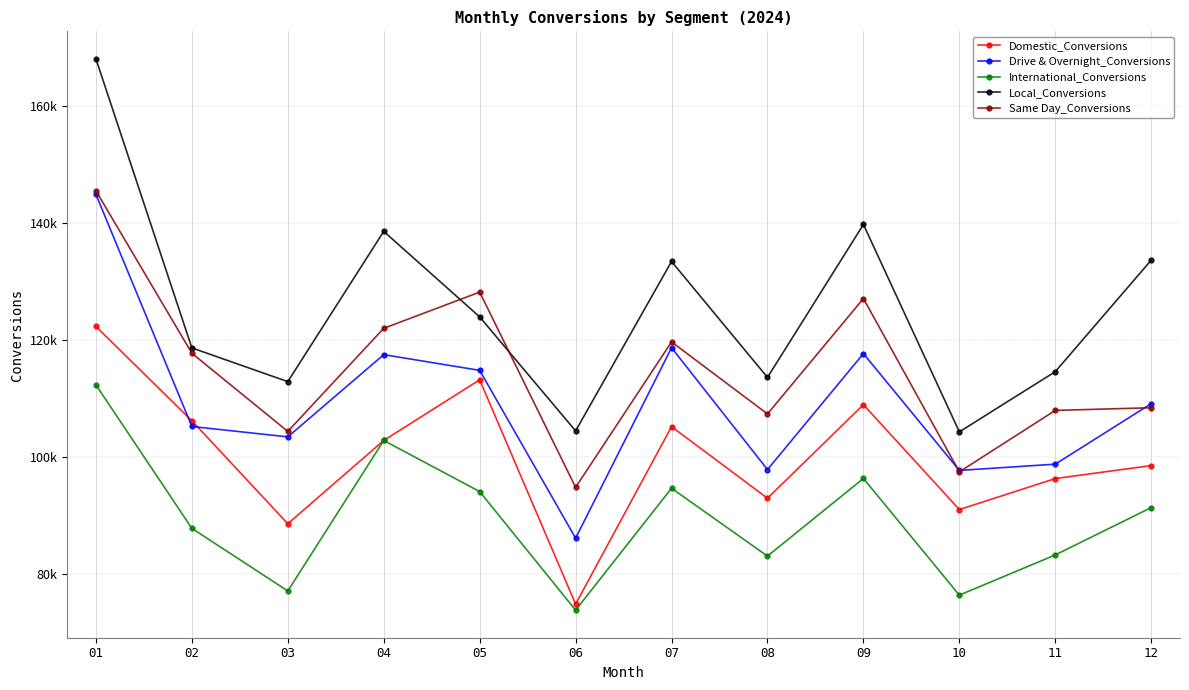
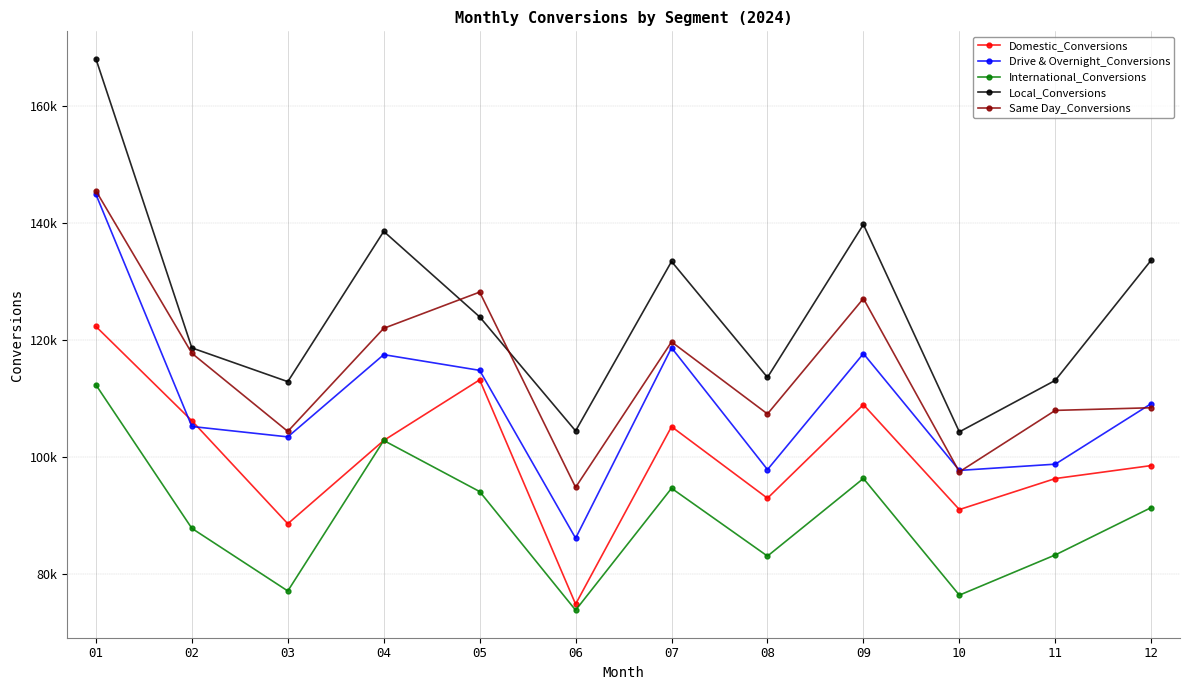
Local_Conversions, 11: 115000 -> 113000
